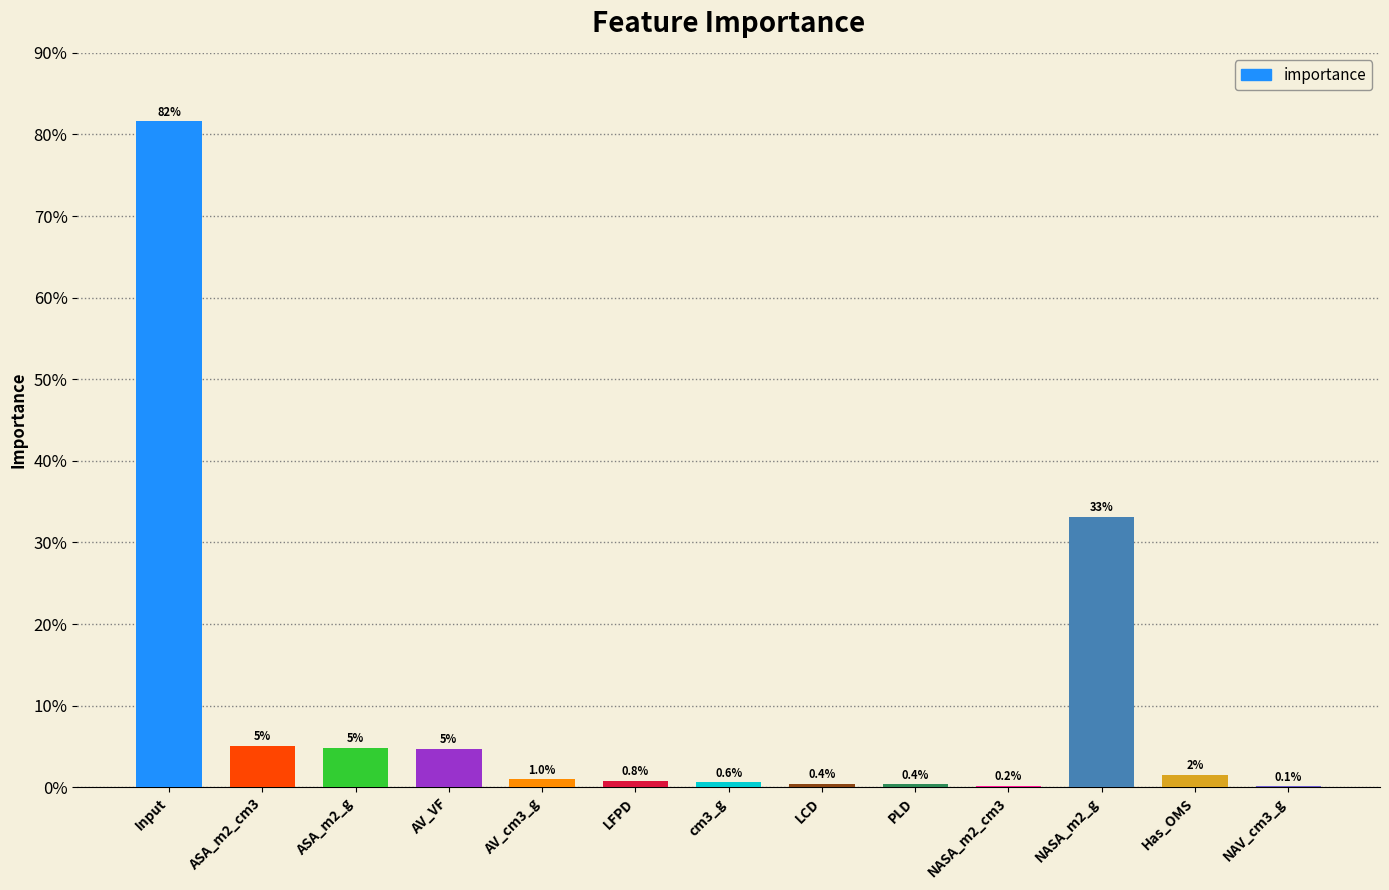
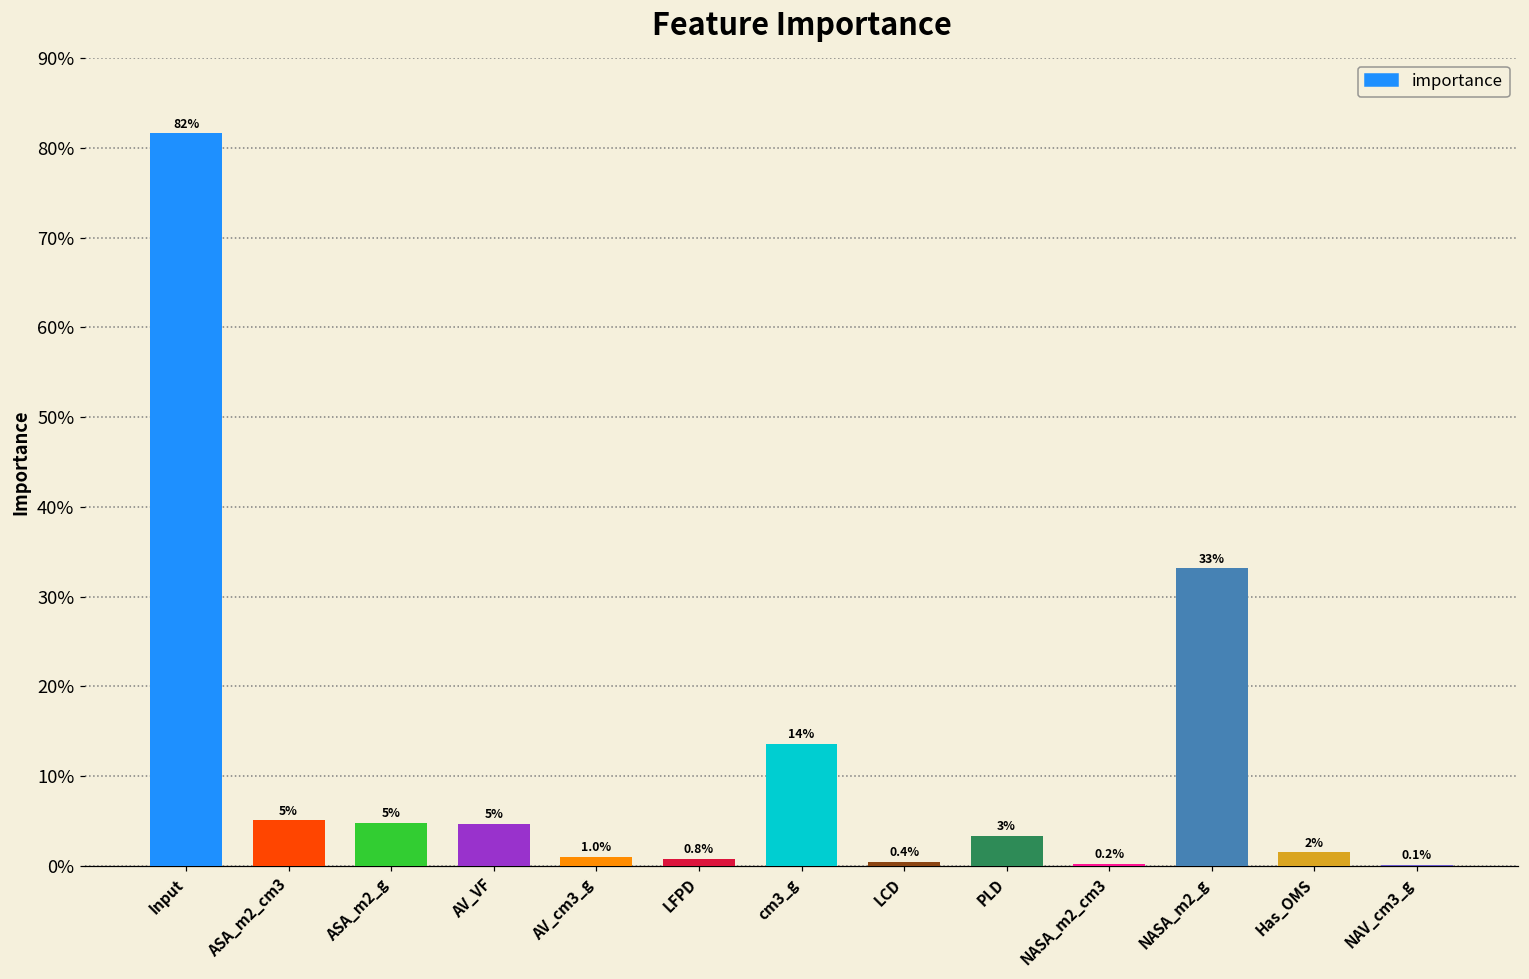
cm3_g: 0.6% -> 14%
PLD: 0.4% -> 3%
